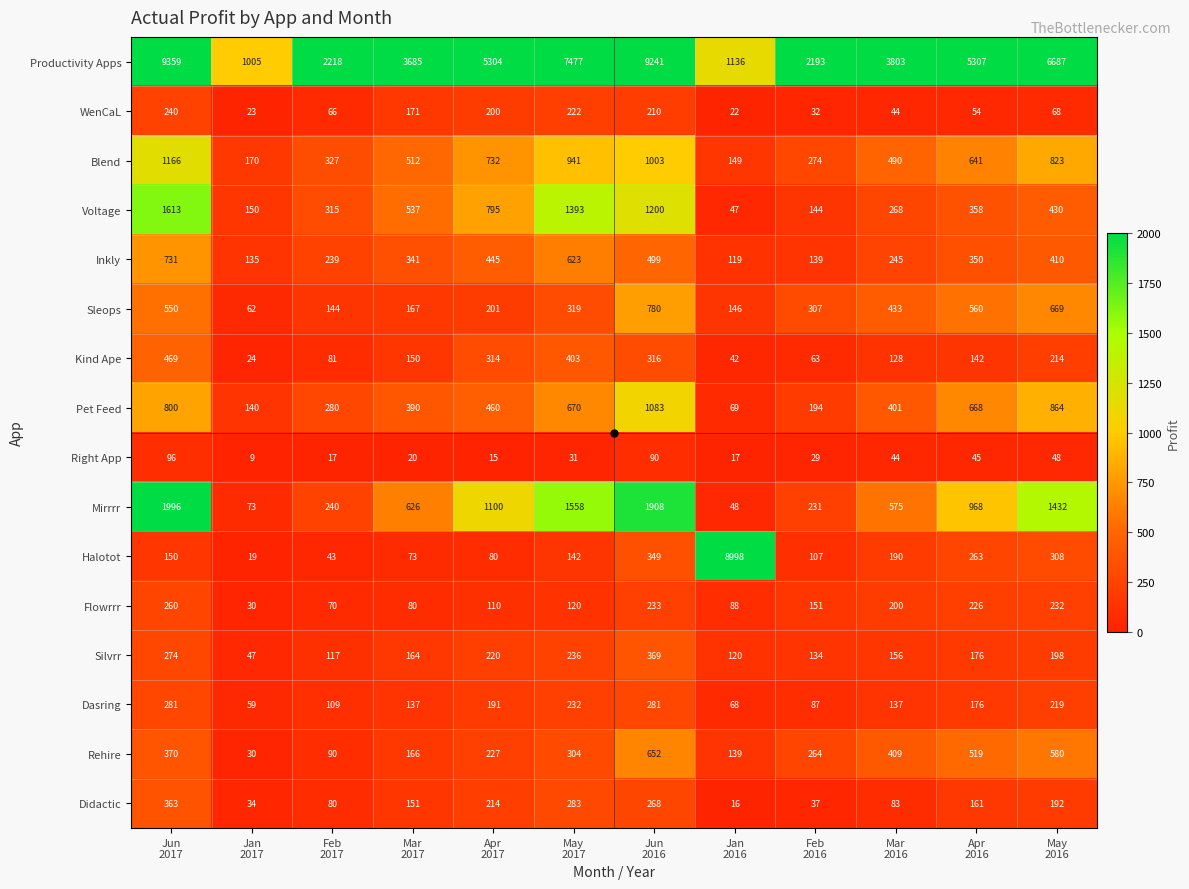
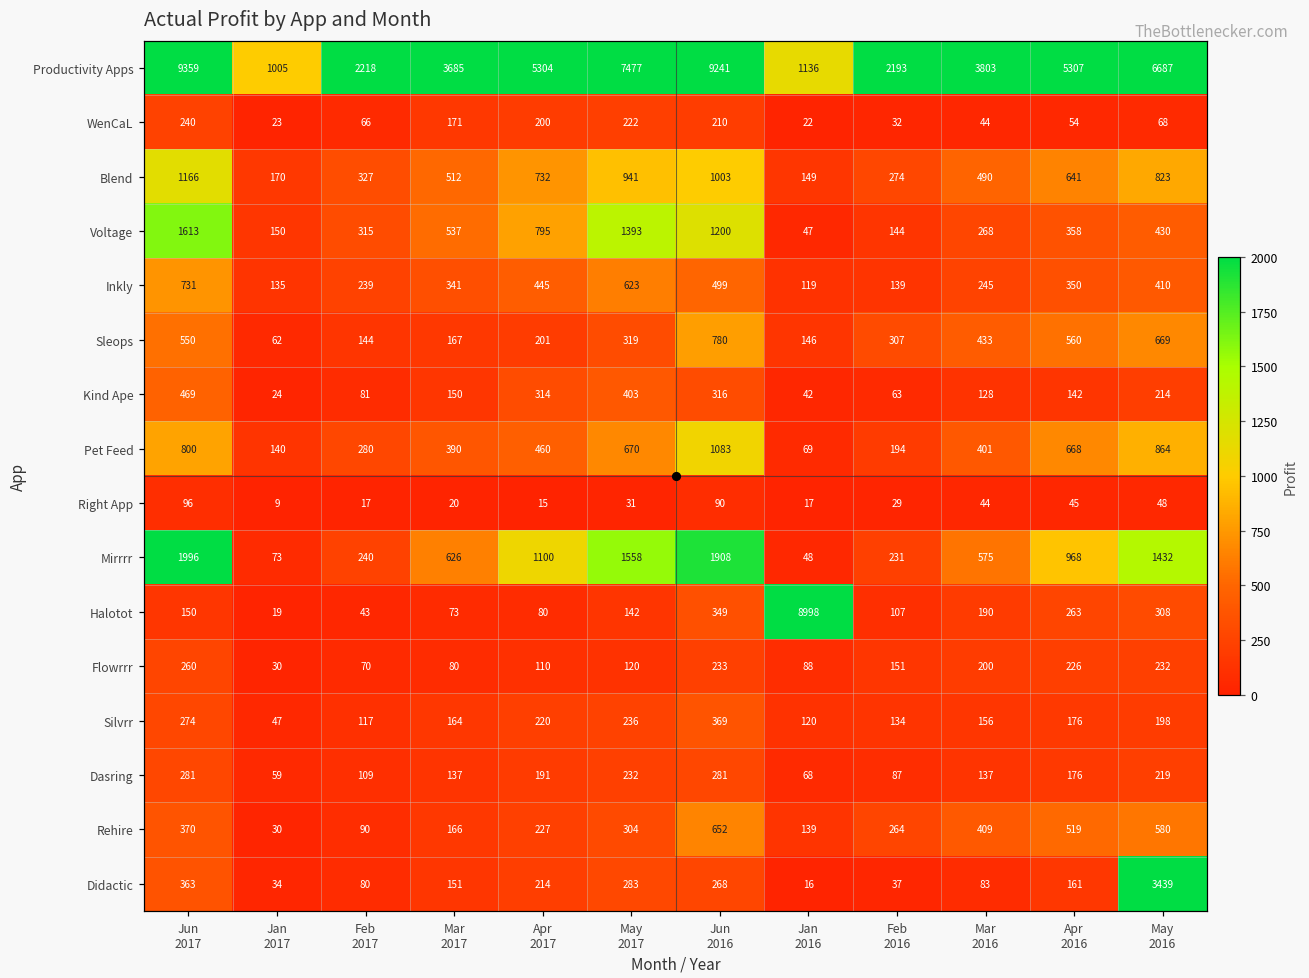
Didactic, May 2016: 192 -> 3439
